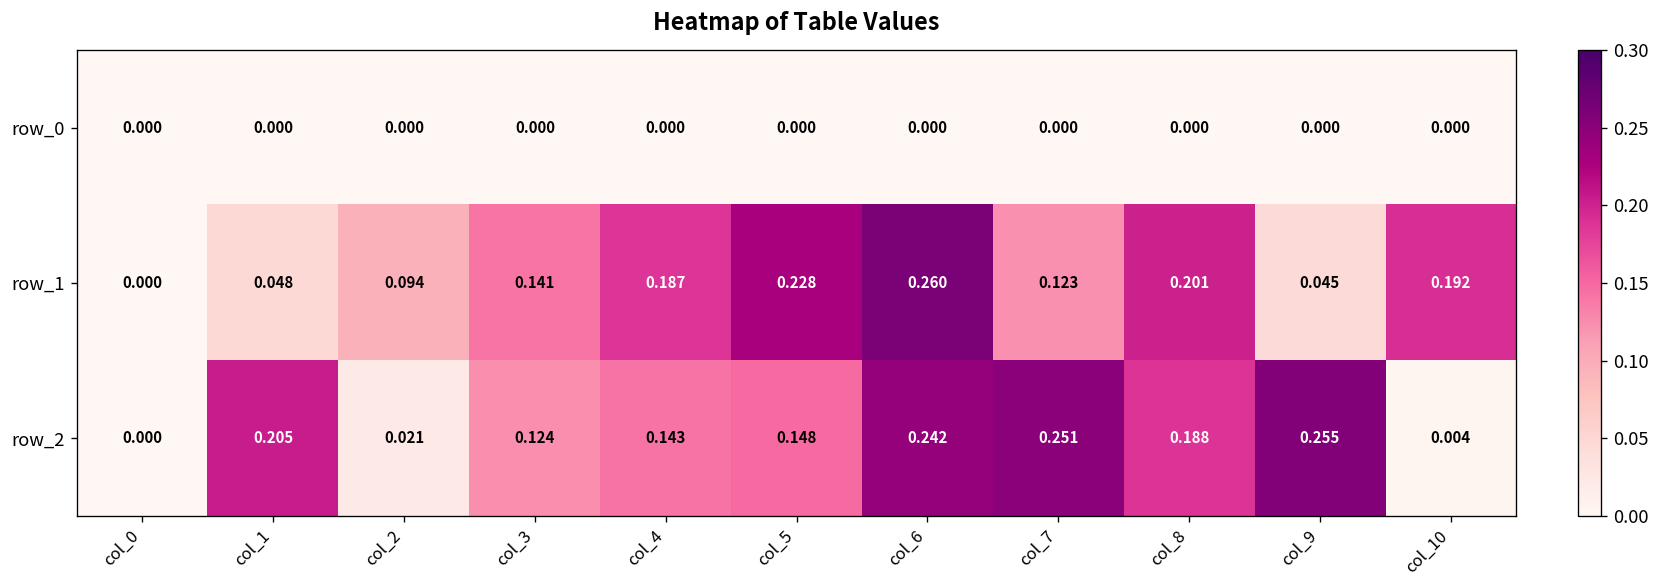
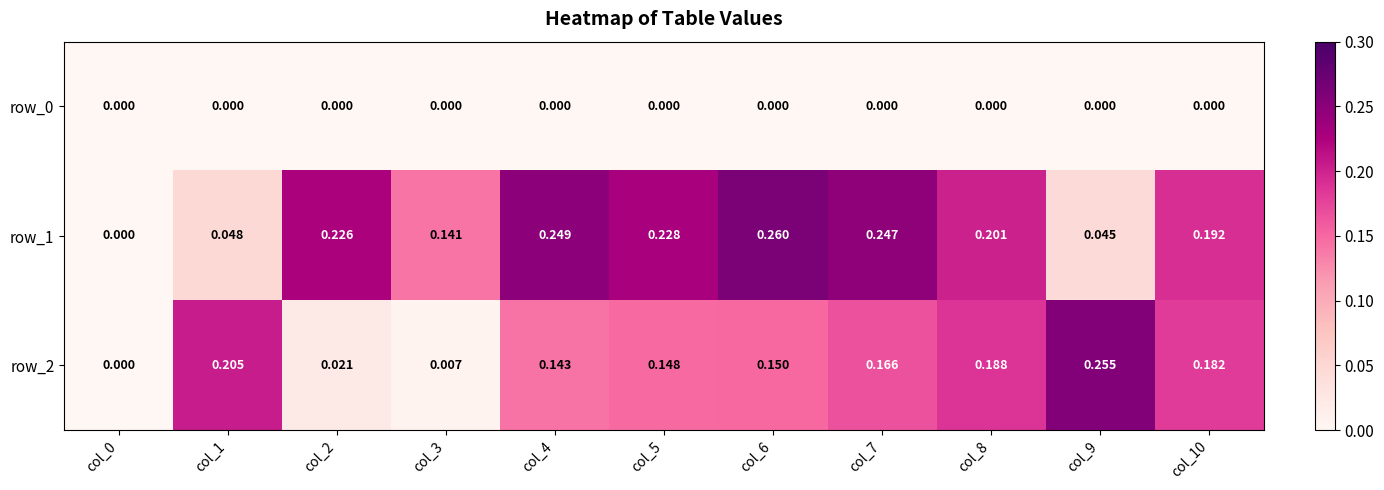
row_1, col_2: 0.094 -> 0.226
row_1, col_4: 0.187 -> 0.249
row_1, col_7: 0.123 -> 0.247
row_2, col_3: 0.124 -> 0.007
row_2, col_6: 0.242 -> 0.150
row_2, col_7: 0.251 -> 0.166
row_2, col_10: 0.004 -> 0.182
